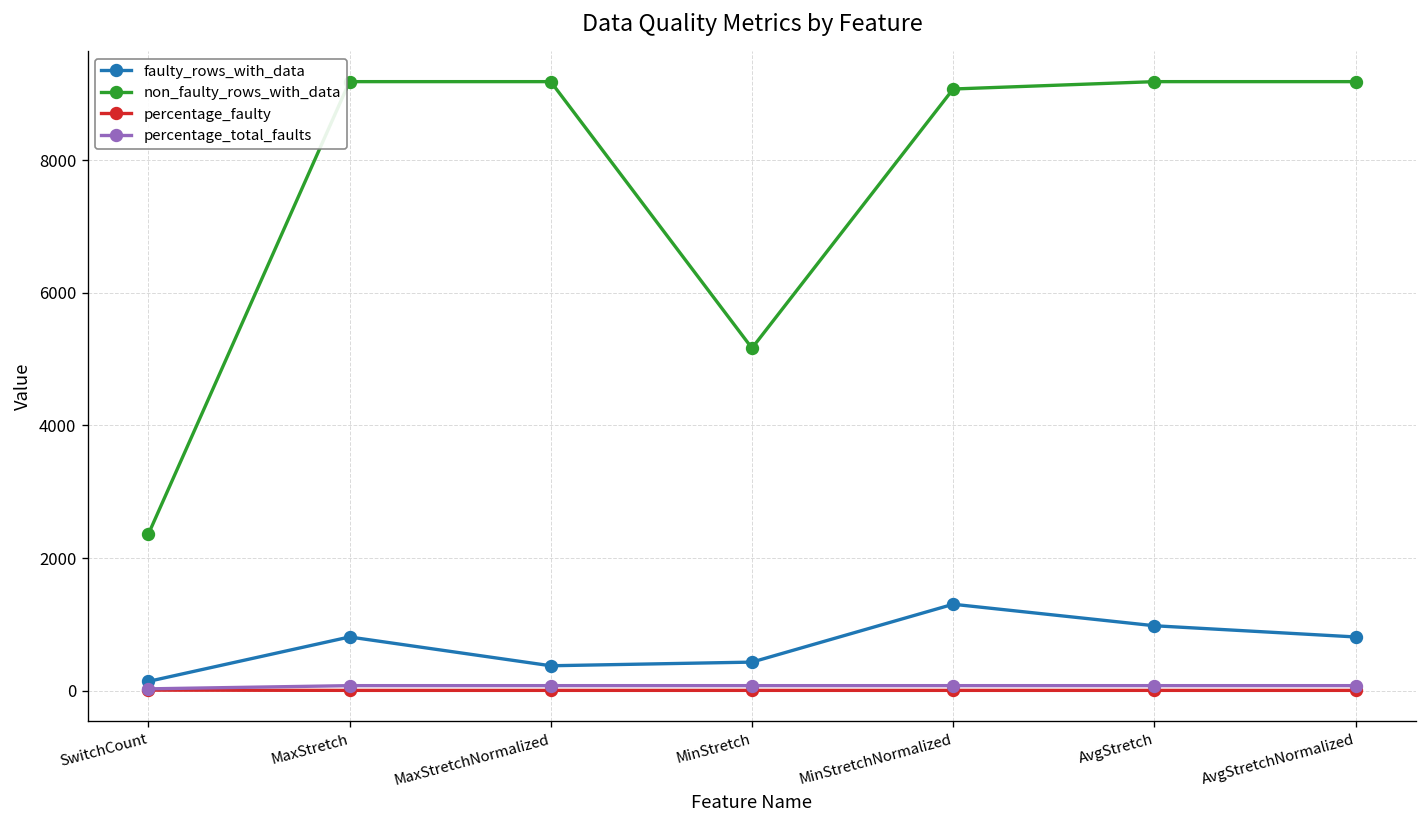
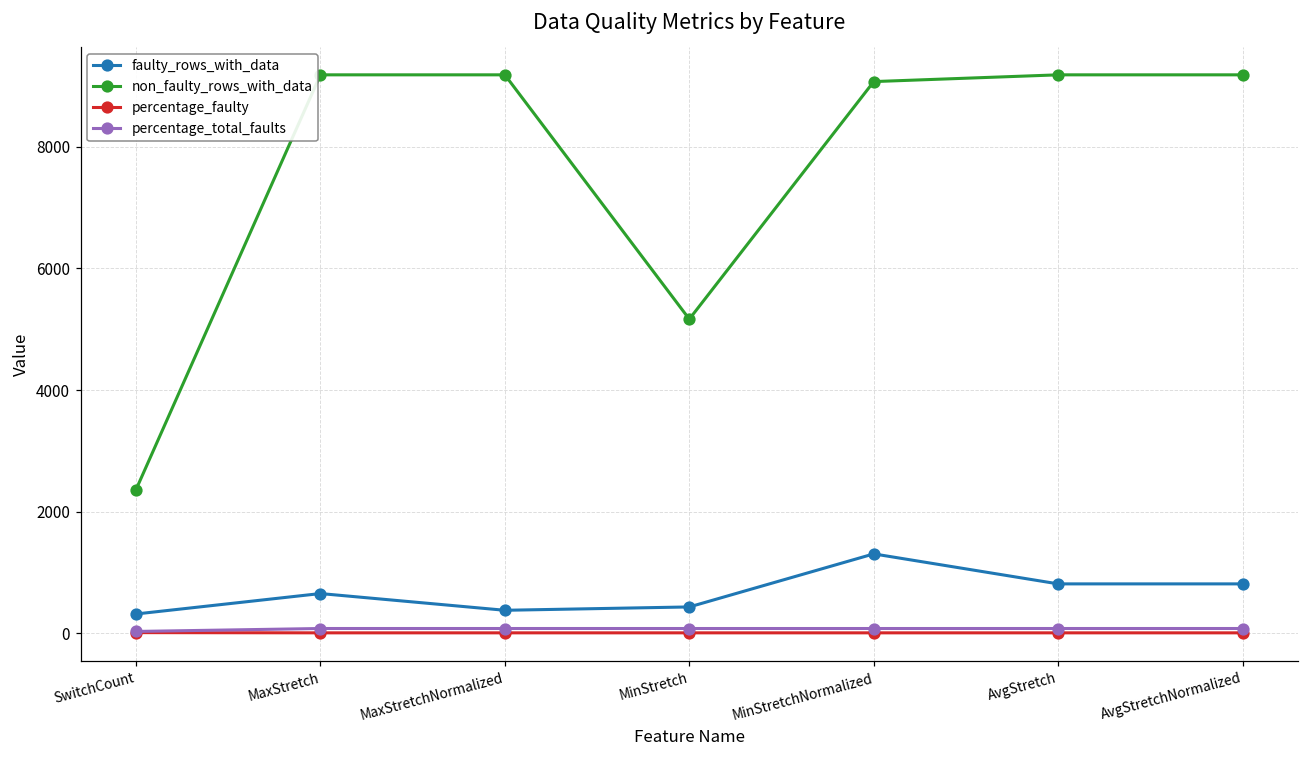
faulty_rows_with_data, SwitchCount: 100 -> 300
faulty_rows_with_data, MaxStretch: 800 -> 700
faulty_rows_with_data, AvgStretch: 1000 -> 800
